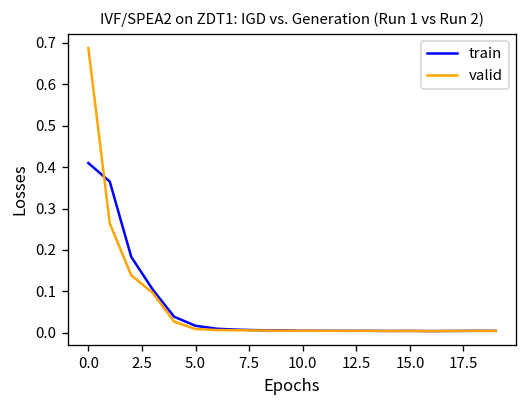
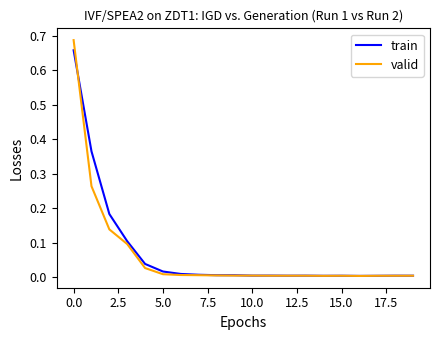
train, 0.0: 0.41 -> 0.66
